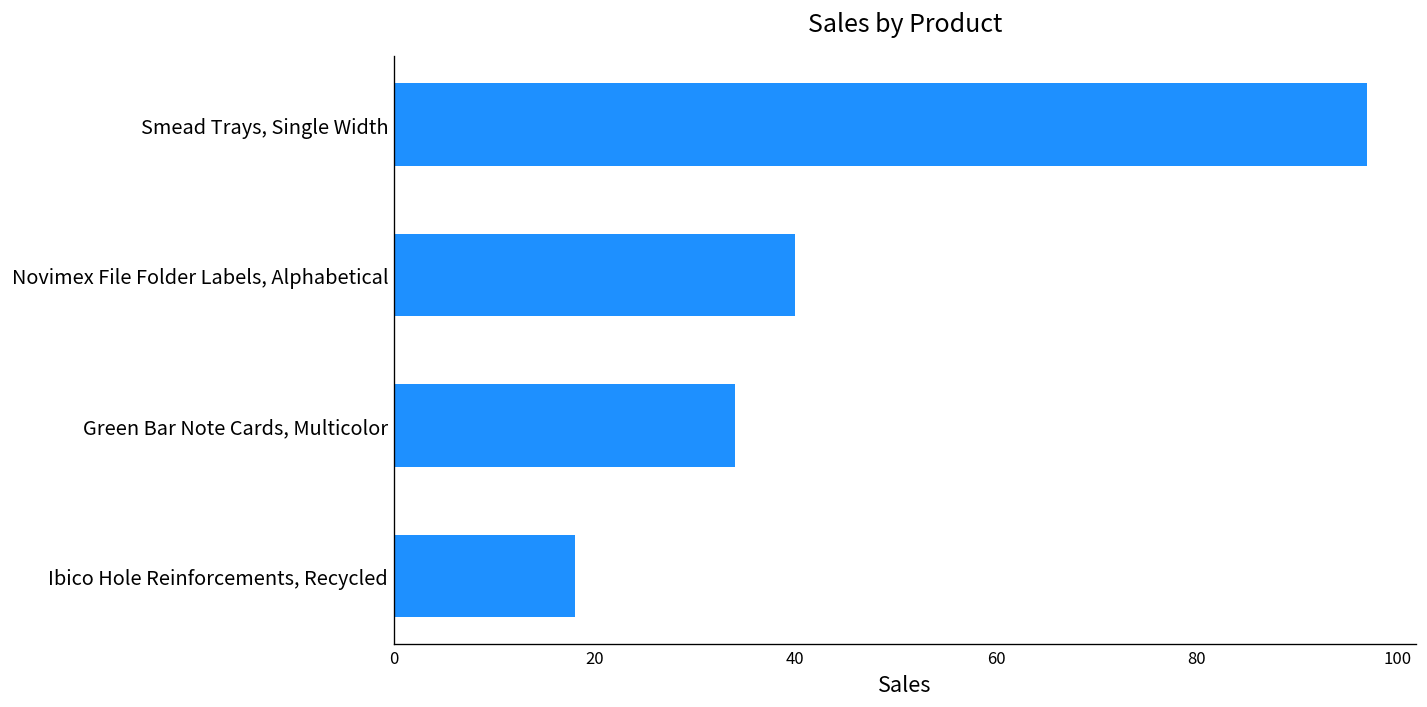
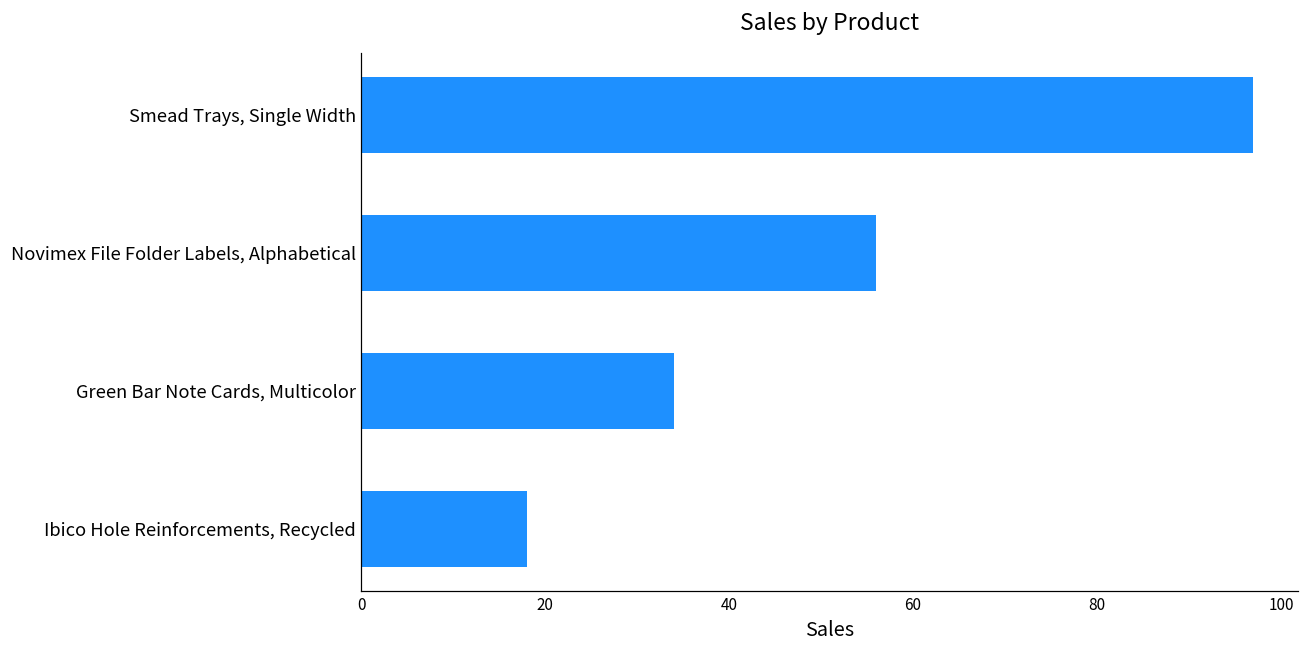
Novimex File Folder Labels, Alphabetical: 40 -> 56
